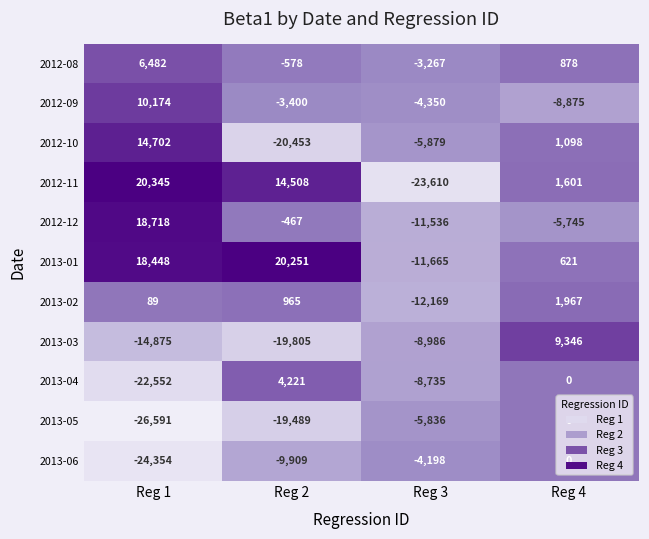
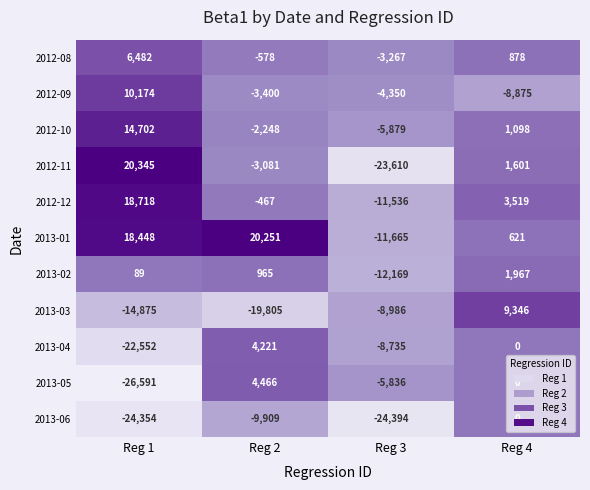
2012-10, Reg 2: -20,453 -> -2,248
2012-11, Reg 2: 14,508 -> -3,081
2012-12, Reg 4: -5,745 -> 3,519
2013-05, Reg 2: -19,489 -> 4,466
2013-06, Reg 3: -4,198 -> -24,394
